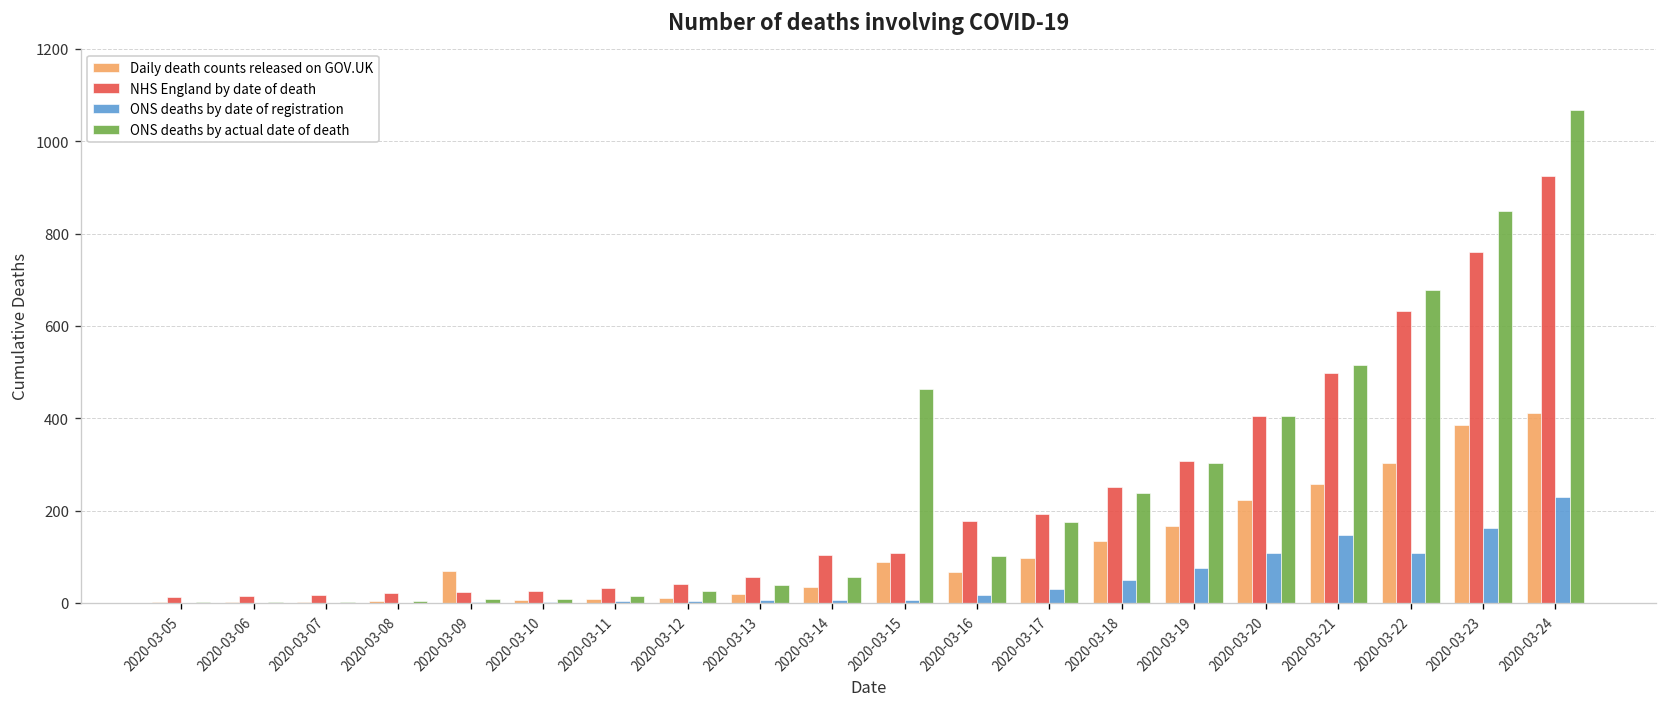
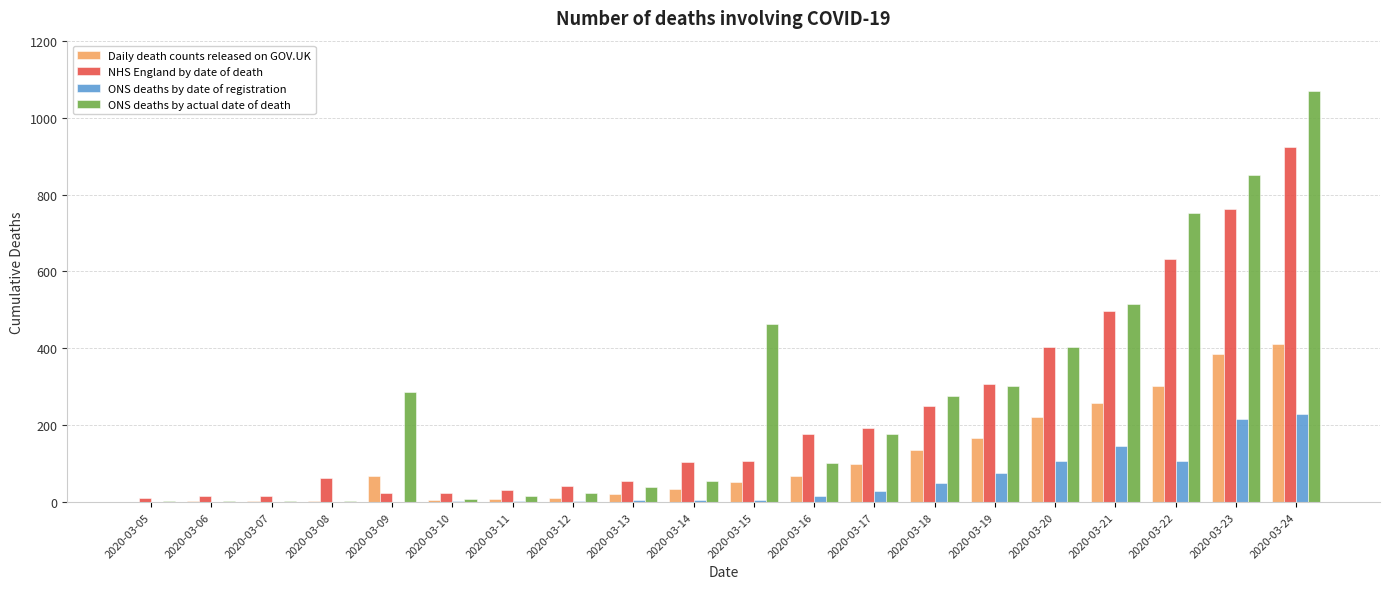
NHS England by date of death, 2020-03-08: 20 -> 60
ONS deaths by actual date of death, 2020-03-09: 10 -> 290
Daily death counts released on GOV.UK, 2020-03-15: 90 -> 50
ONS deaths by actual date of death, 2020-03-18: 240 -> 280
ONS deaths by actual date of death, 2020-03-22: 680 -> 750
ONS deaths by date of registration, 2020-03-23: 160 -> 220
